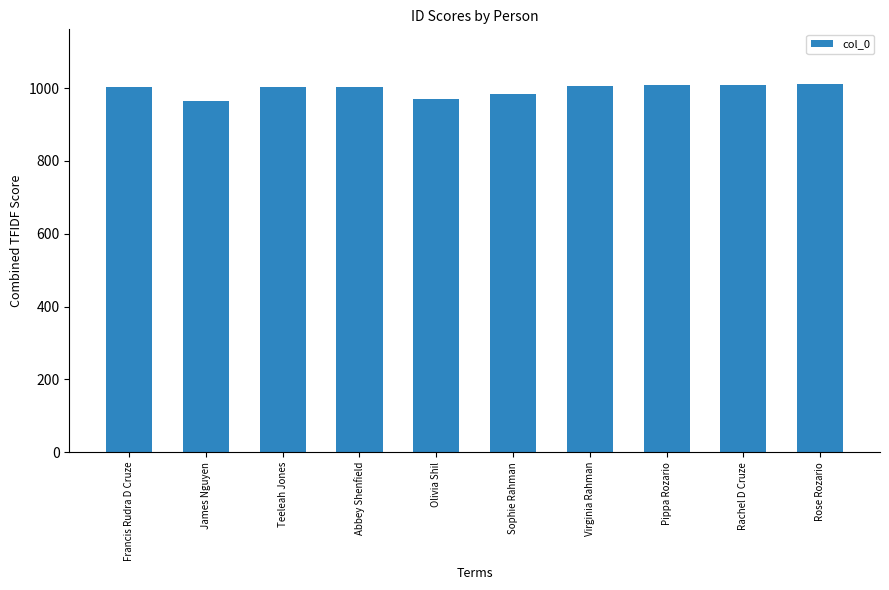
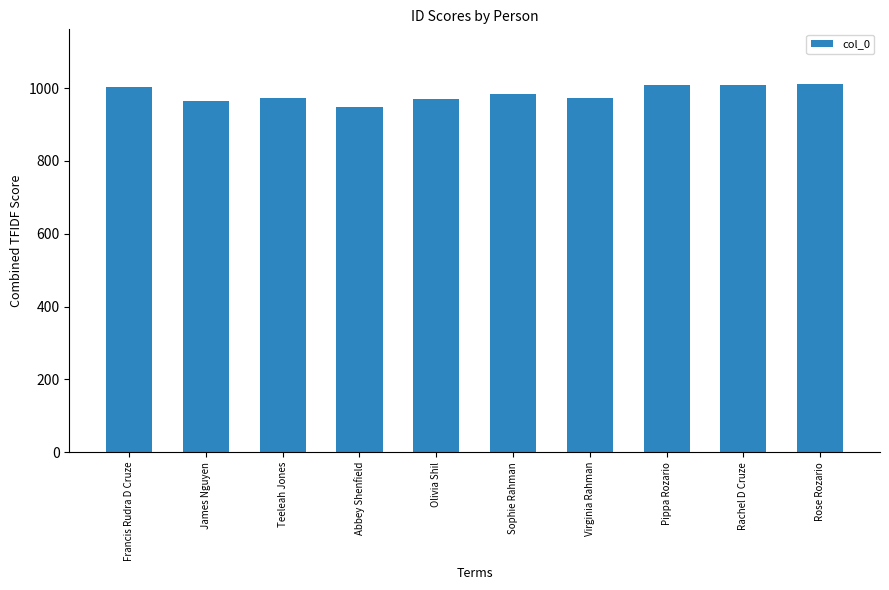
Teeleah Jones: 1000 -> 970
Abbey Shenfield: 1000 -> 950
Virginia Rahman: 1010 -> 970
